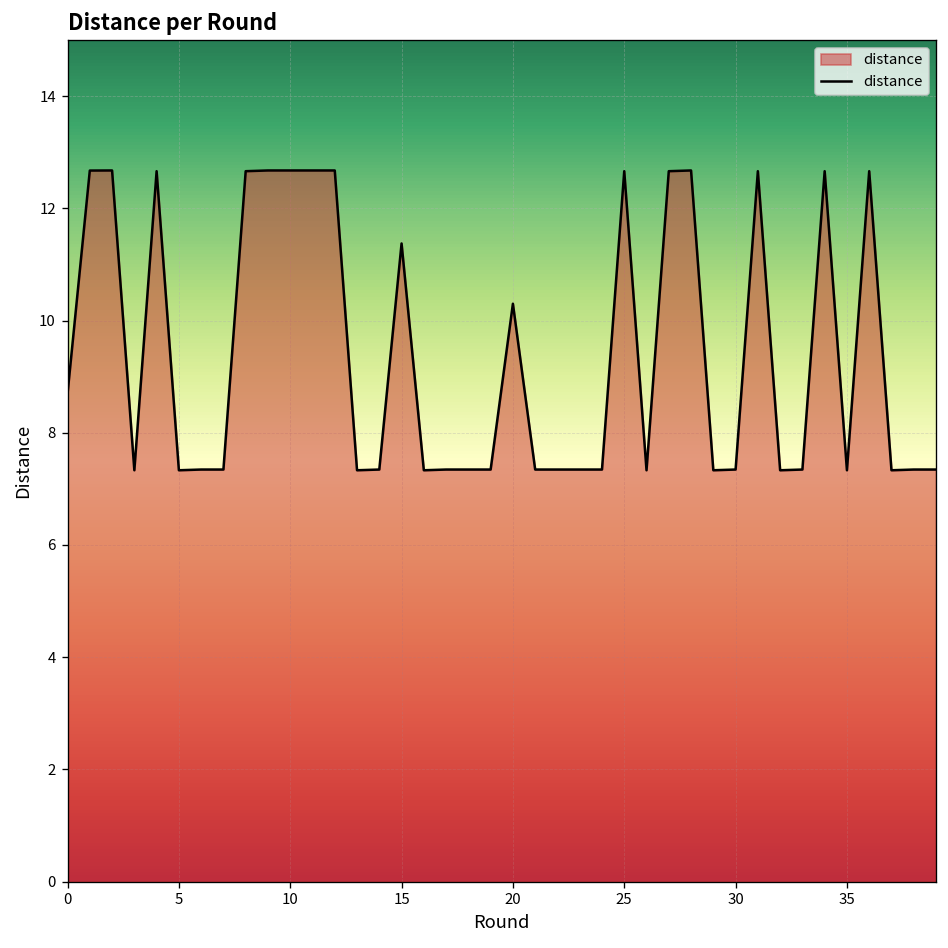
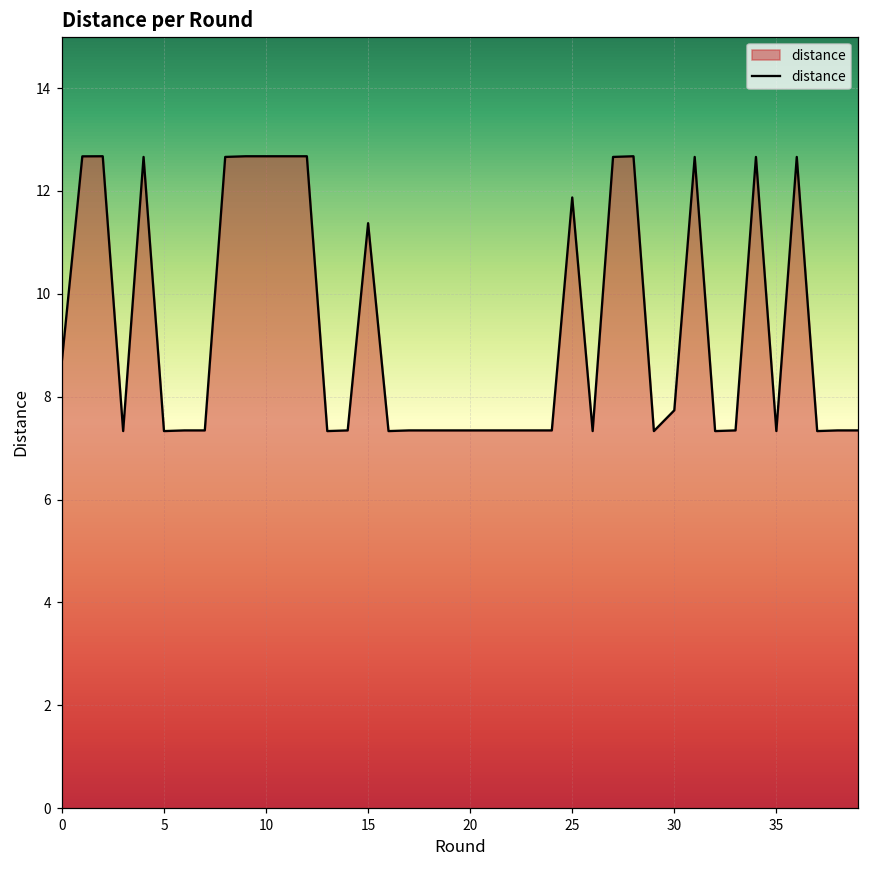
20: 10.3 -> 7.3
25: 12.7 -> 11.9
30: 7.3 -> 7.7
